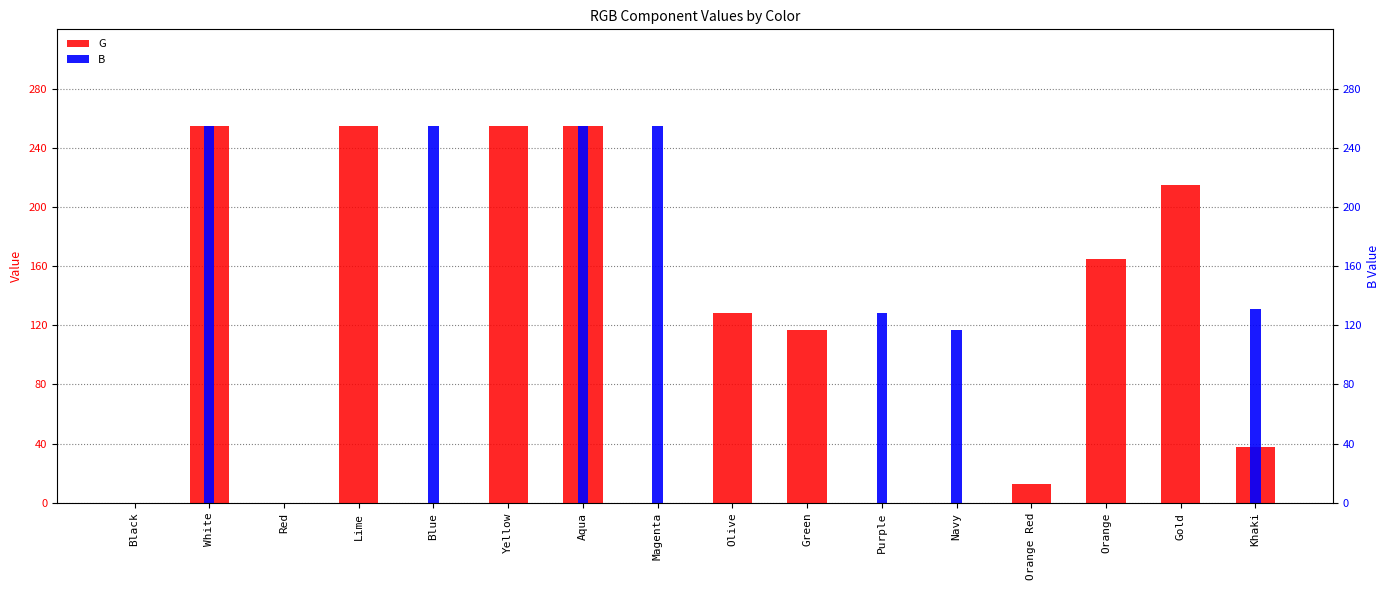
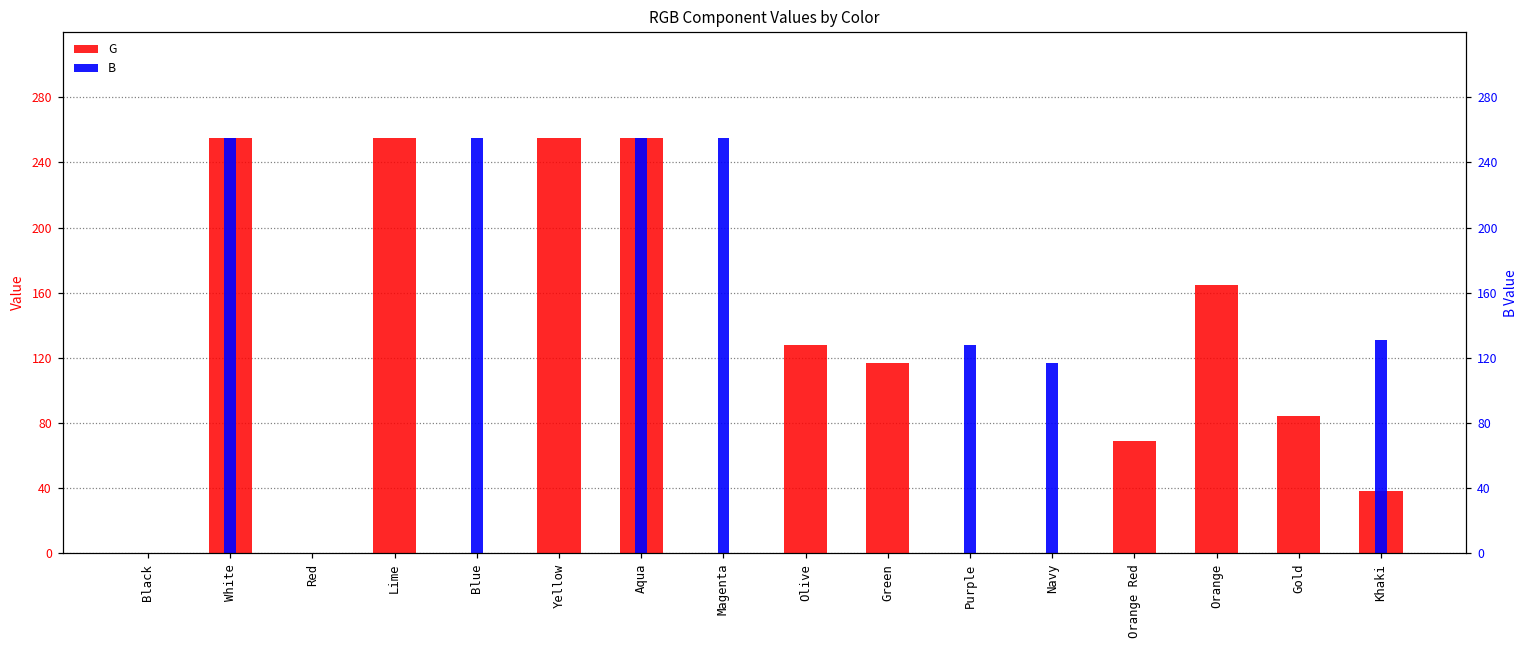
G, Orange Red: 13 -> 69
G, Gold: 215 -> 84
